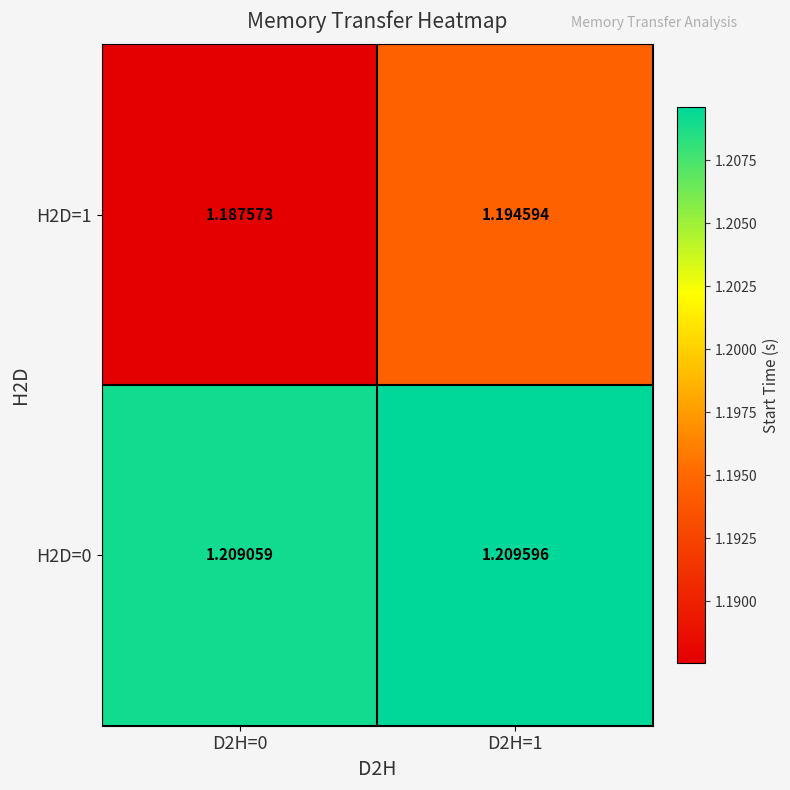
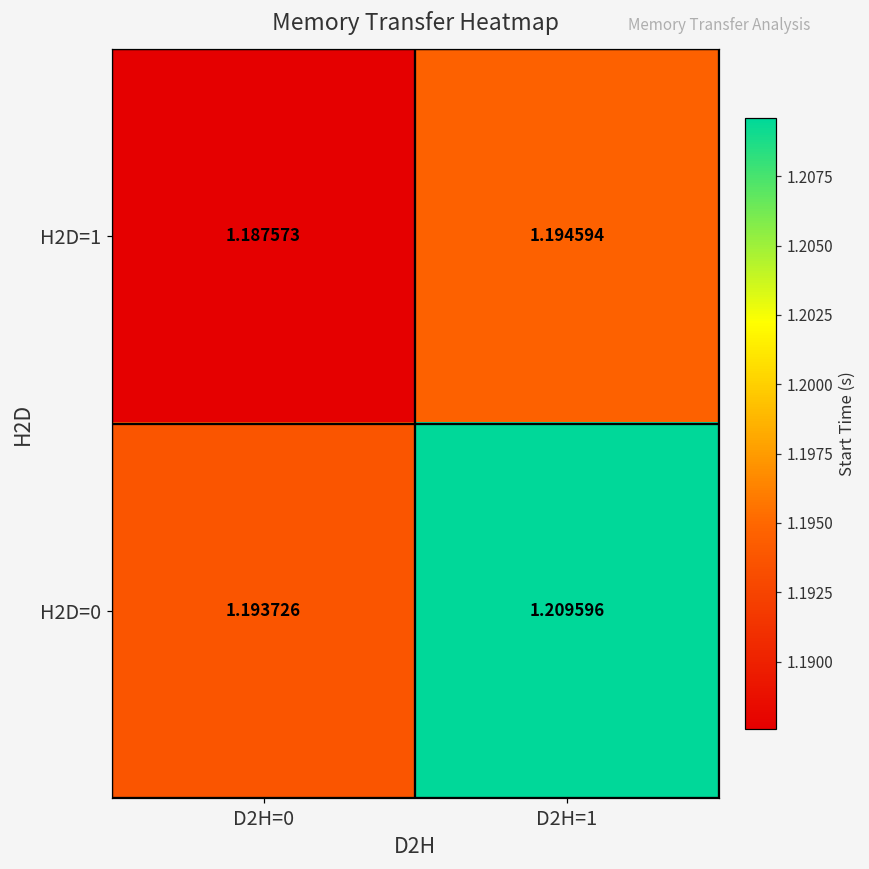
H2D=0, D2H=0: 1.209059 -> 1.193726
